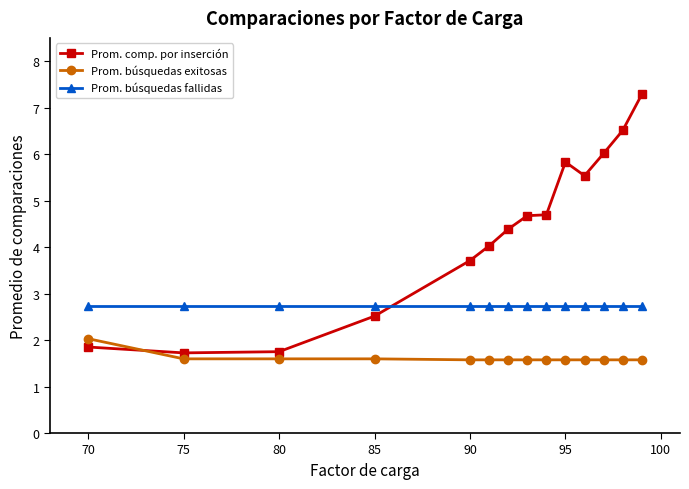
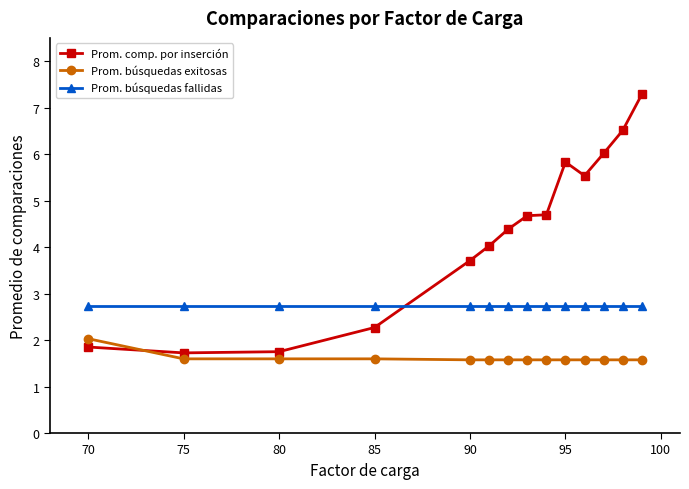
Prom. comp. por inserción, 85: 2.5 -> 2.3
